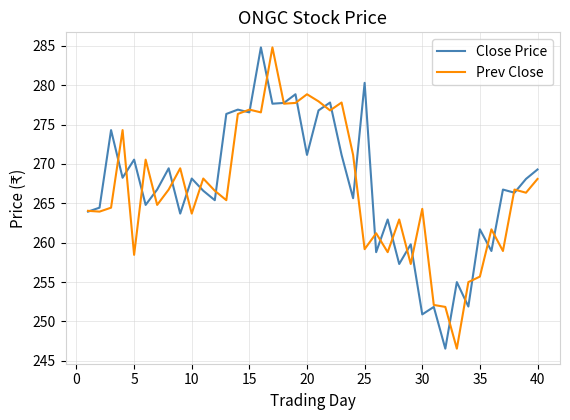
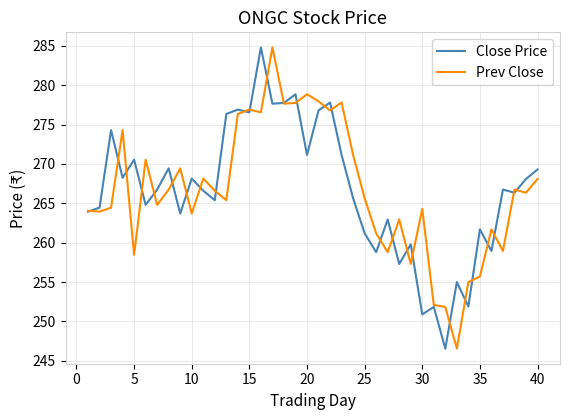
Close Price, 25: 280 -> 261
Prev Close, 25: 259 -> 266
